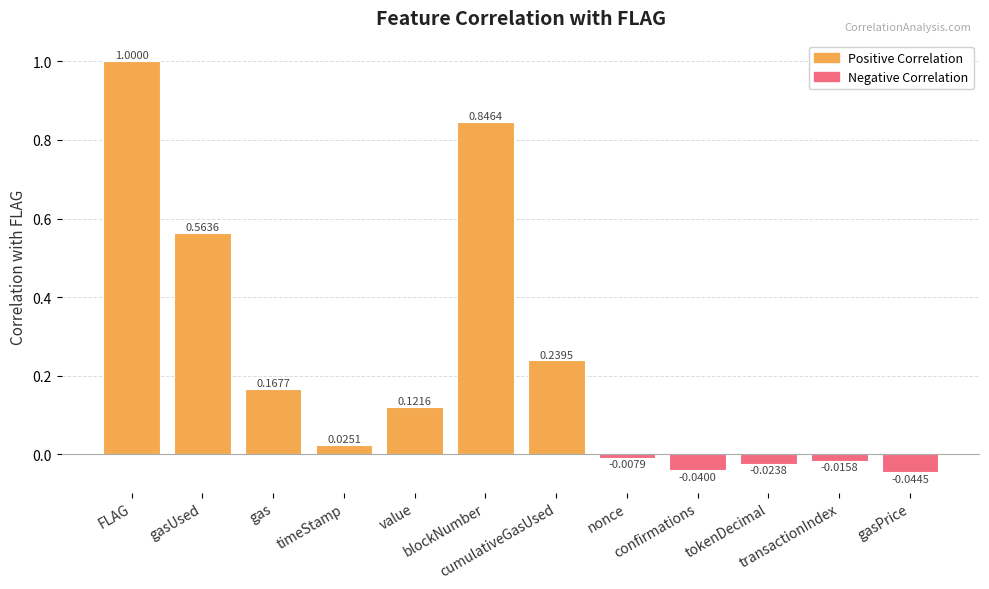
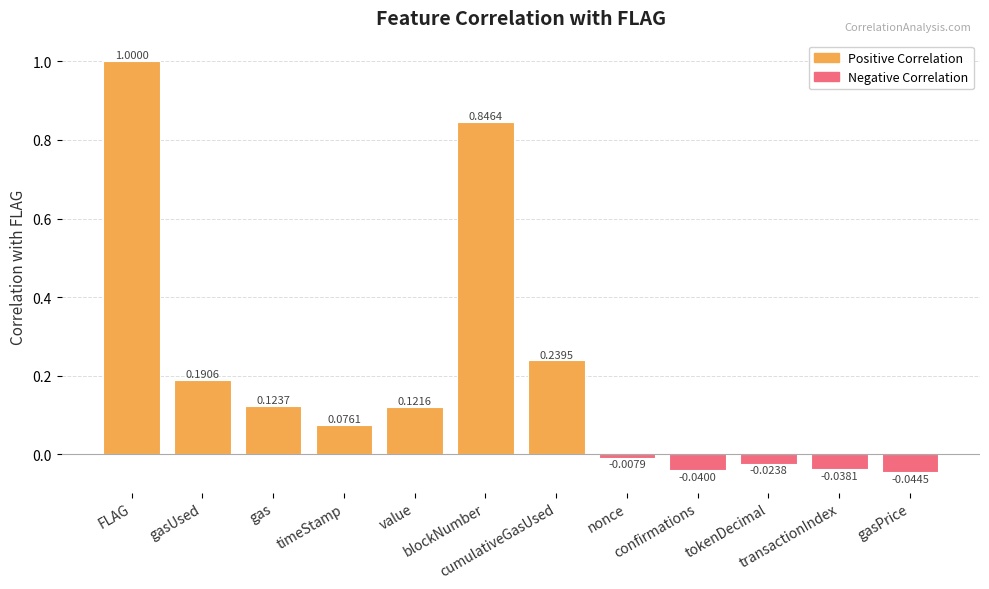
gasUsed: 0.5636 -> 0.1906
gas: 0.1677 -> 0.1237
timeStamp: 0.0251 -> 0.0761
transactionIndex: -0.0158 -> -0.0381
